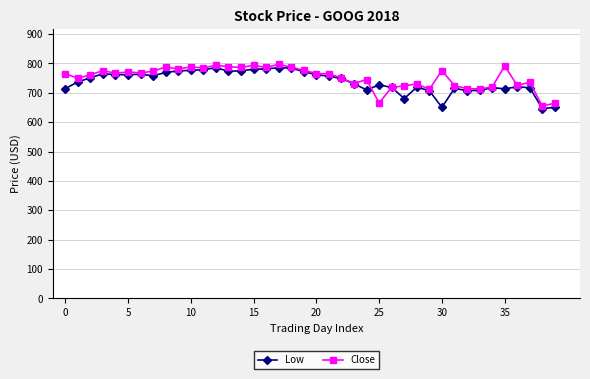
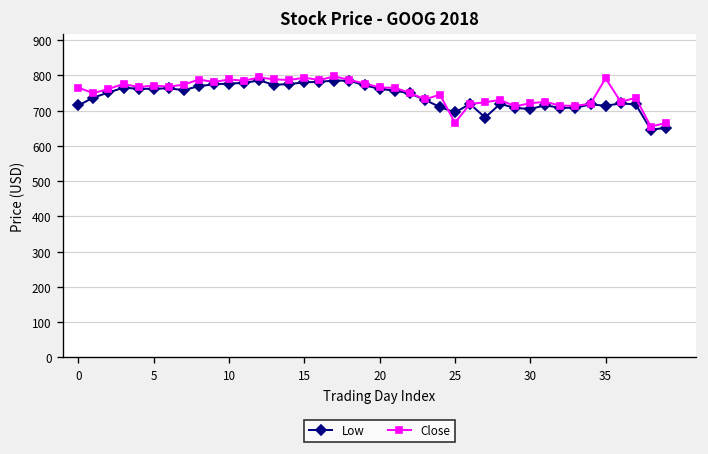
Low, 25: 730 -> 690
Low, 30: 650 -> 700
Close, 30: 780 -> 720
